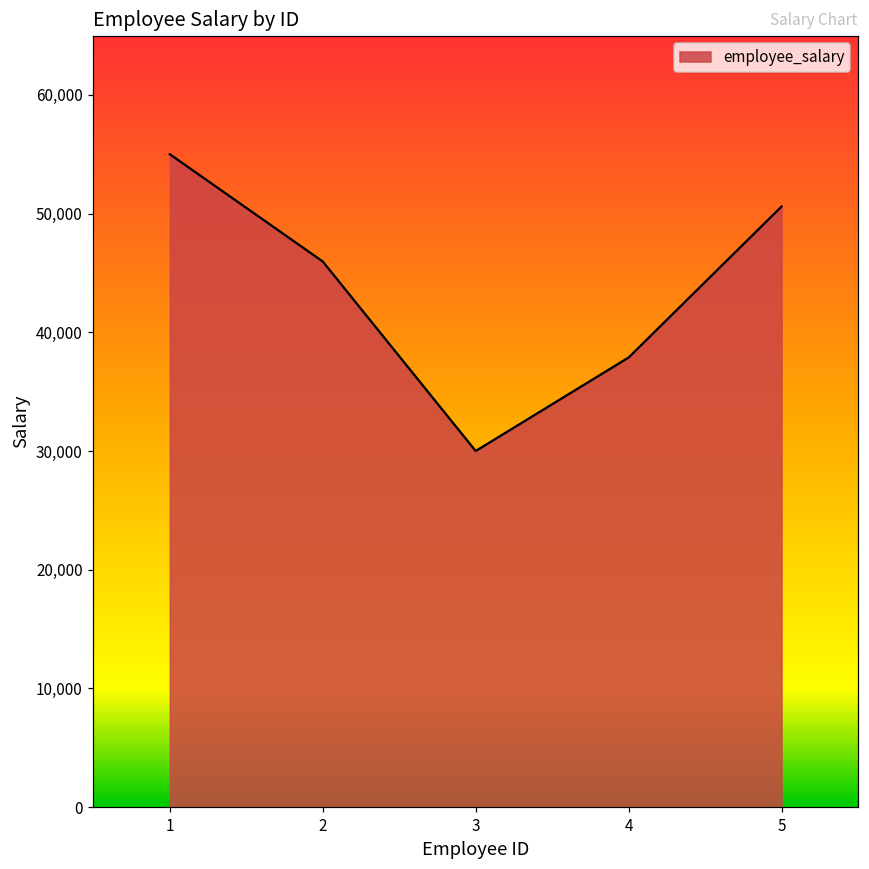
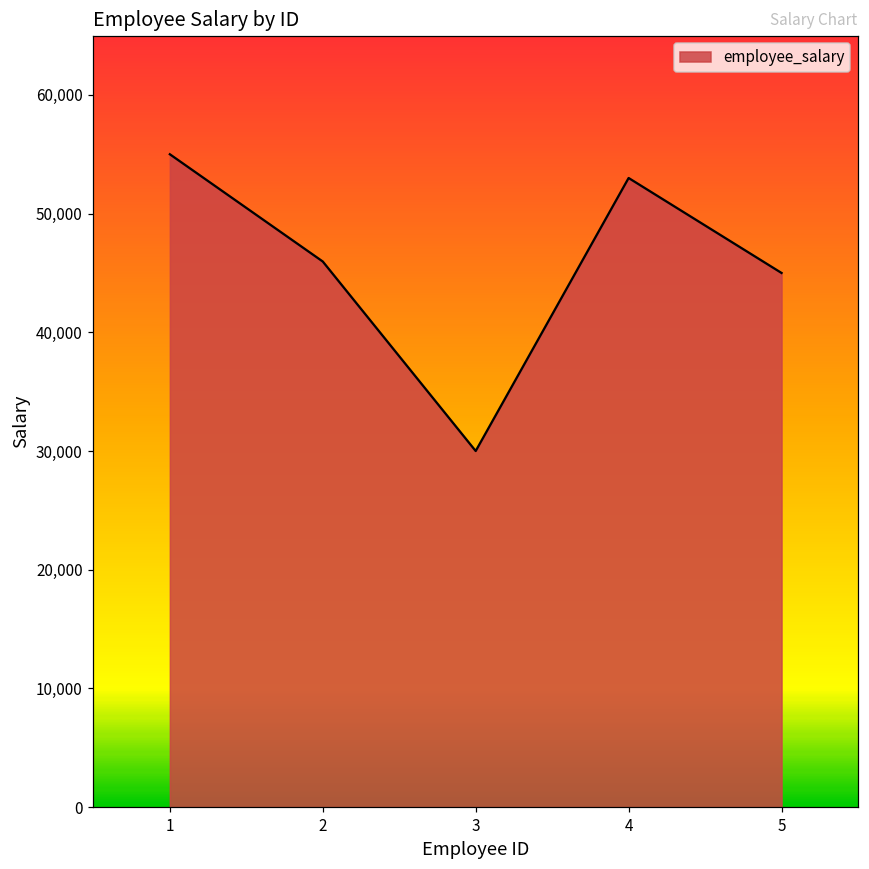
4: 37,900 -> 53,000
5: 50,600 -> 45,000
